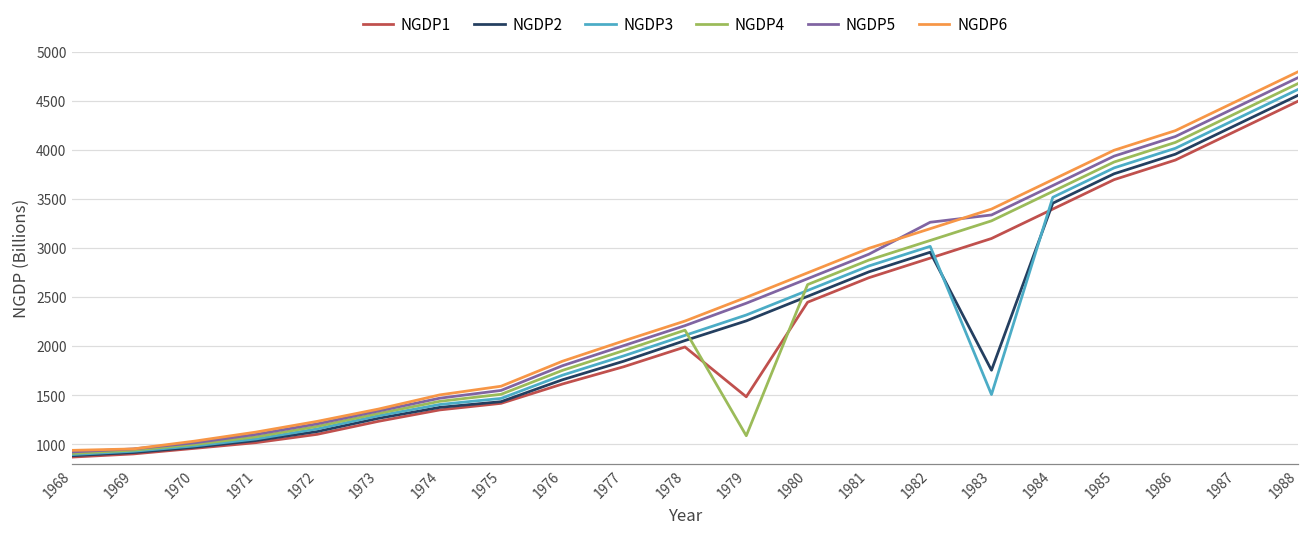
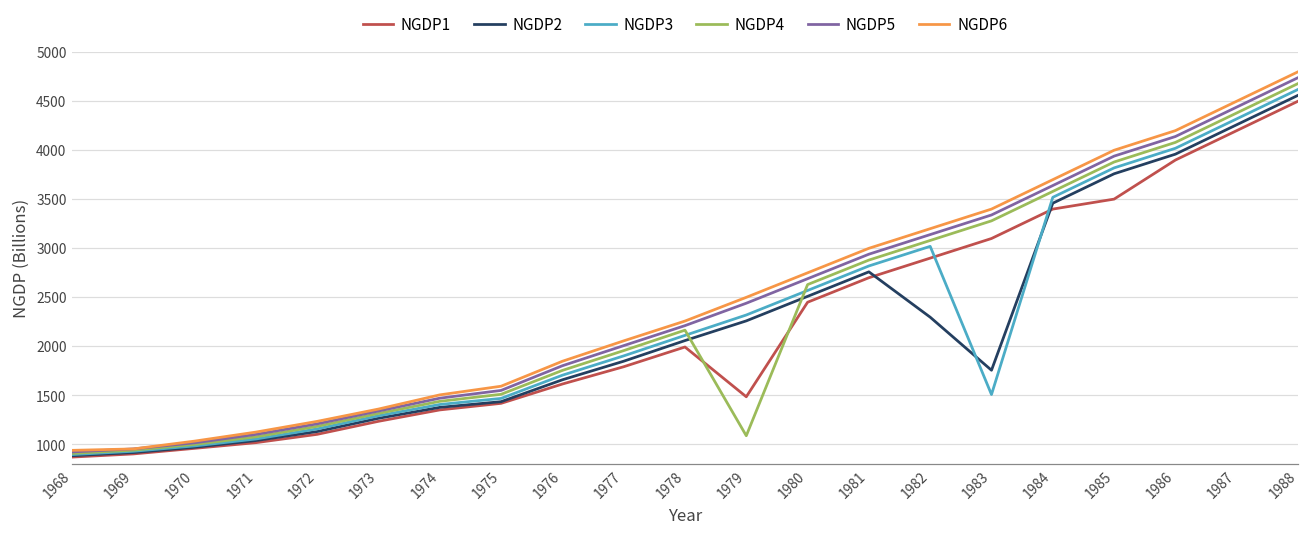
NGDP2, 1982: 3000 -> 2300
NGDP5, 1982: 3300 -> 3100
NGDP1, 1985: 3700 -> 3500
